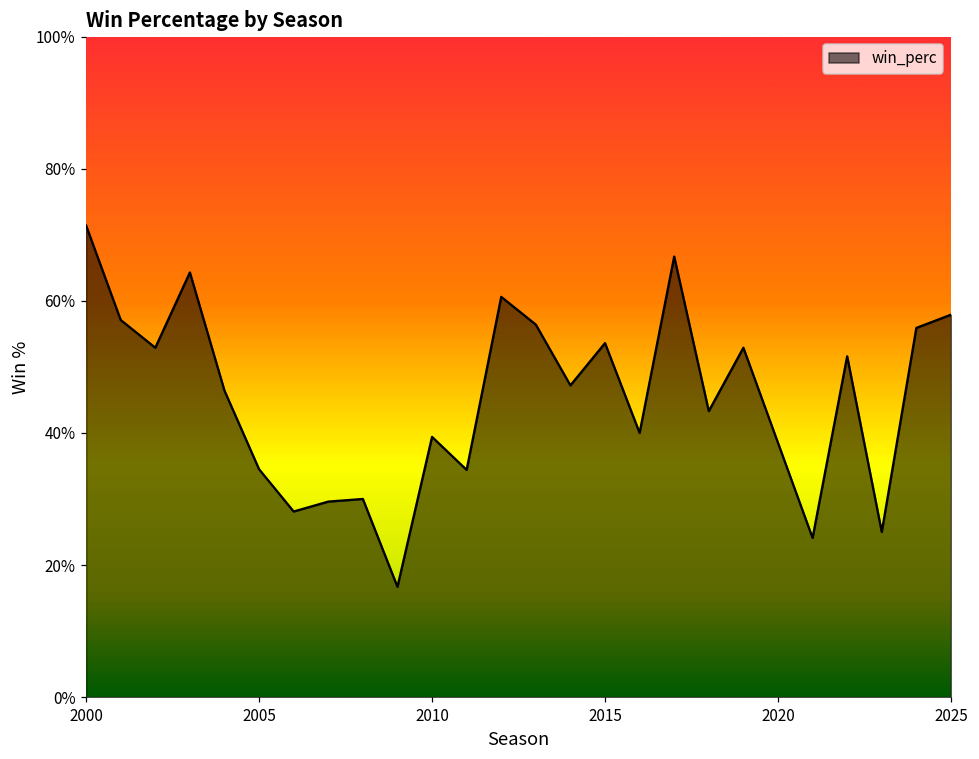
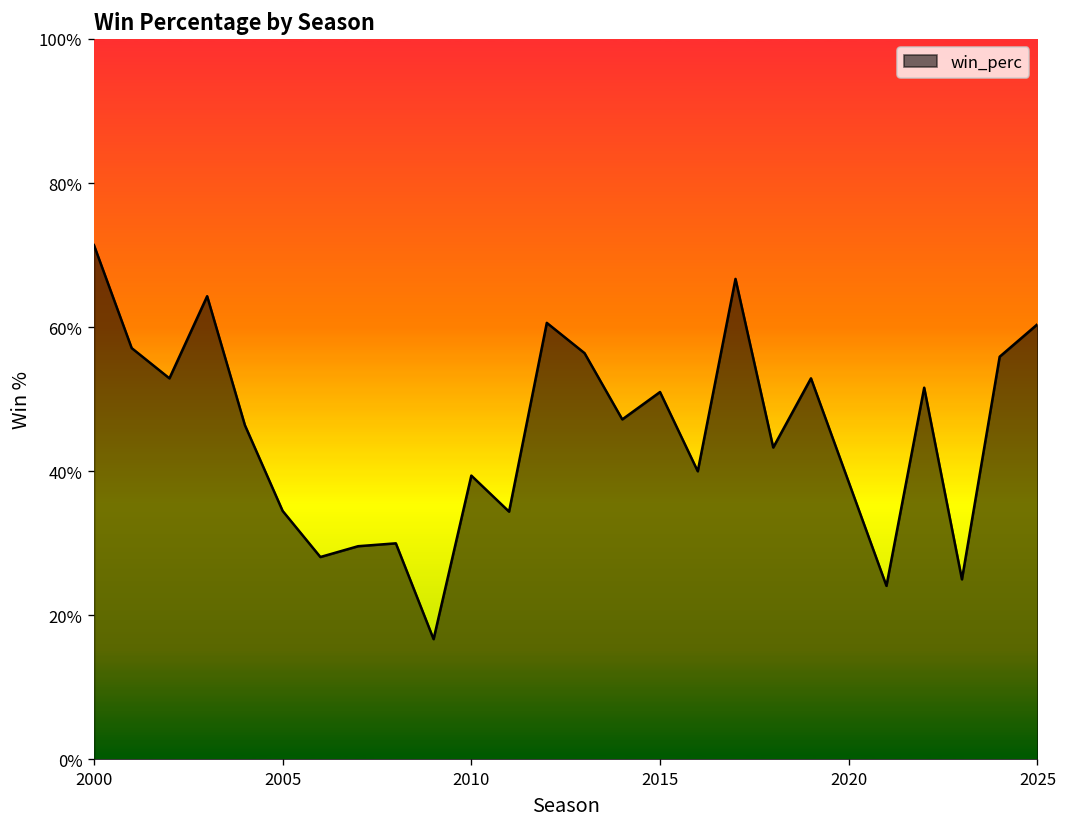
2015: 54% -> 51%
2025: 58% -> 60%
